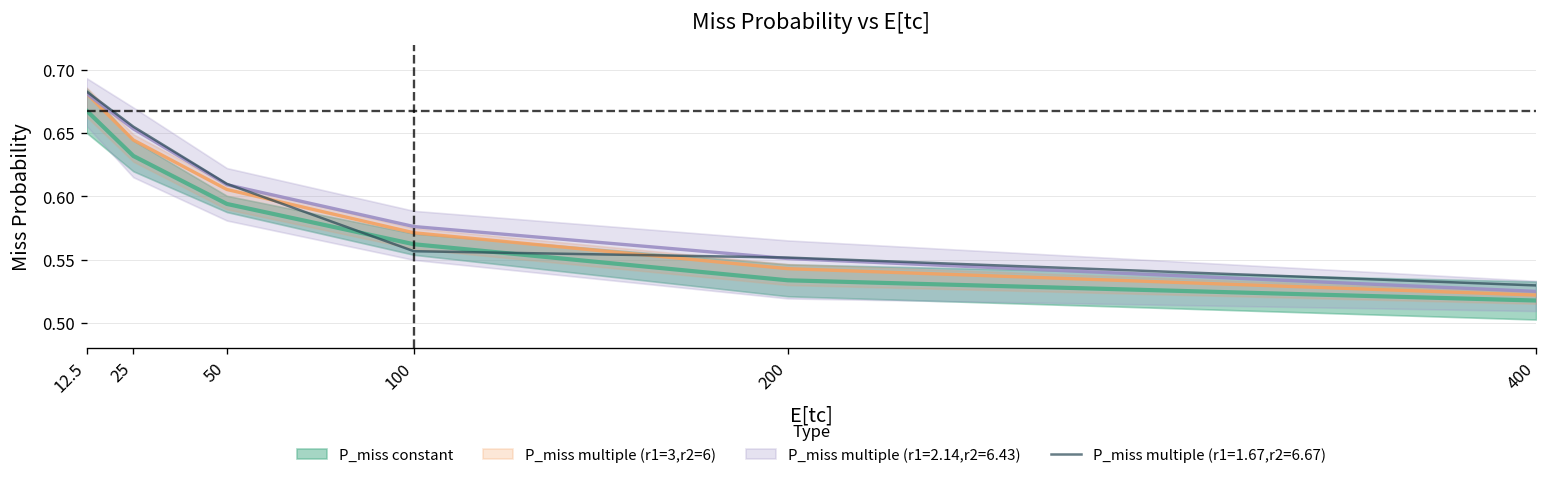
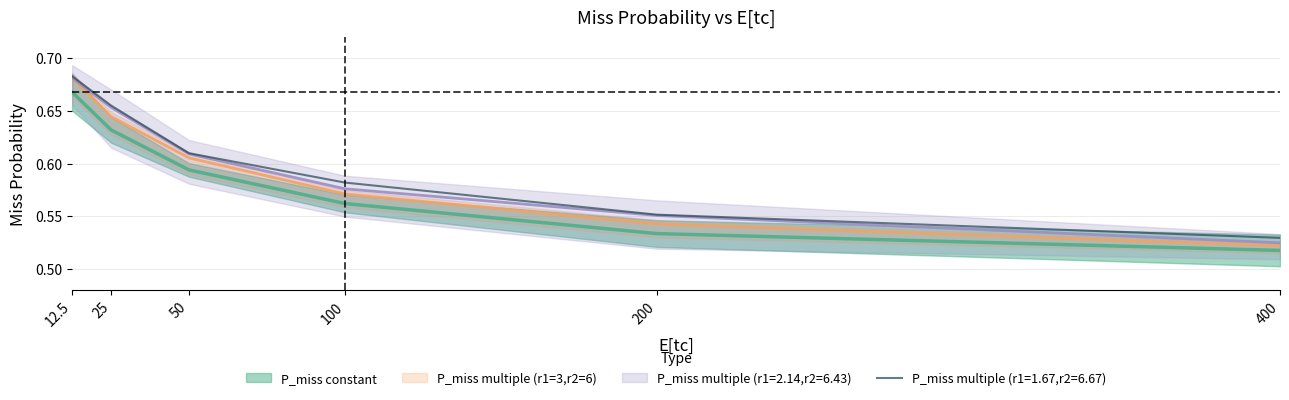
P_miss multiple (r1=1.67,r2=6.67), 100: 0.557 -> 0.582
